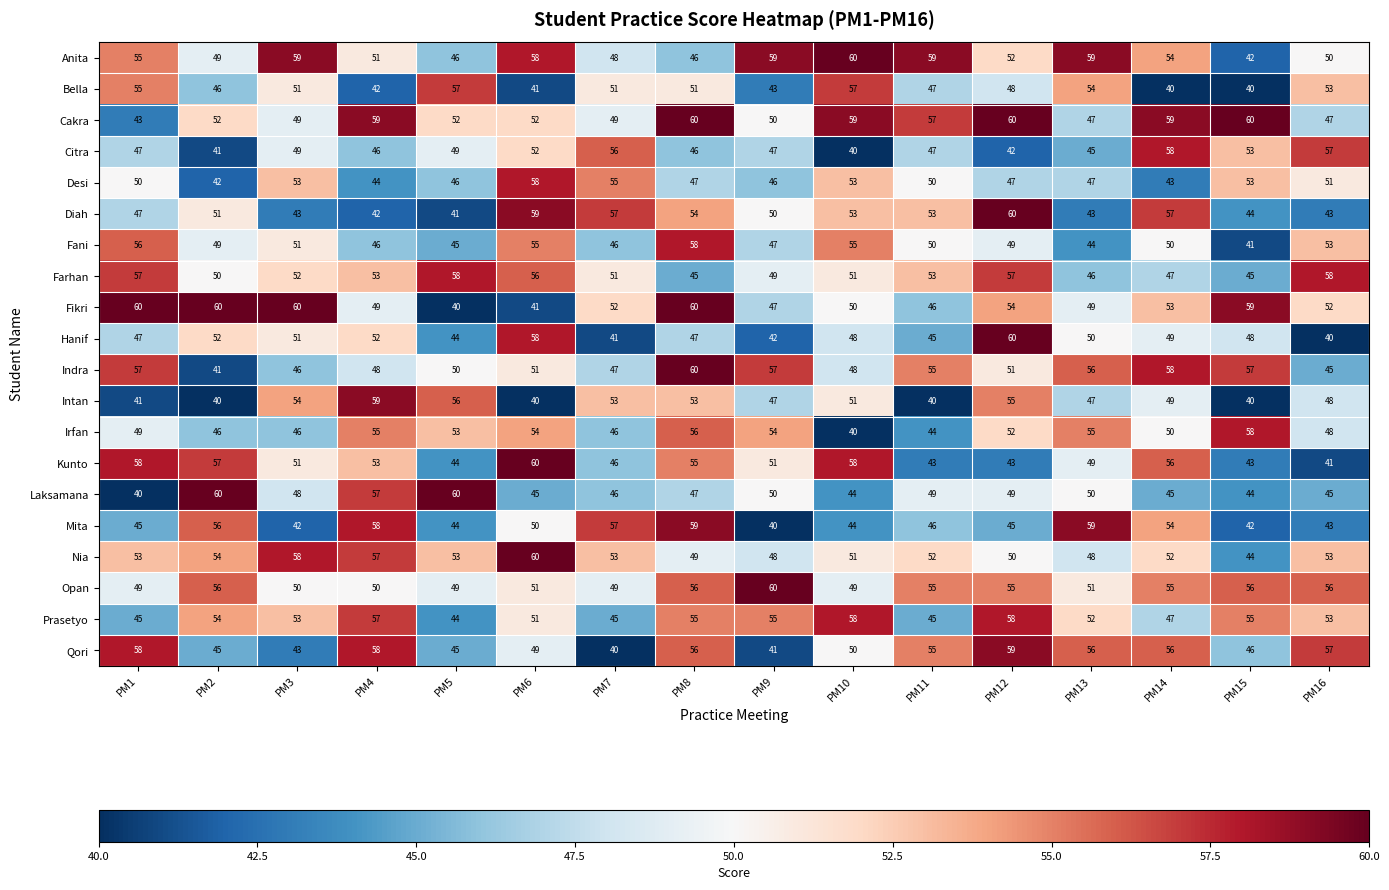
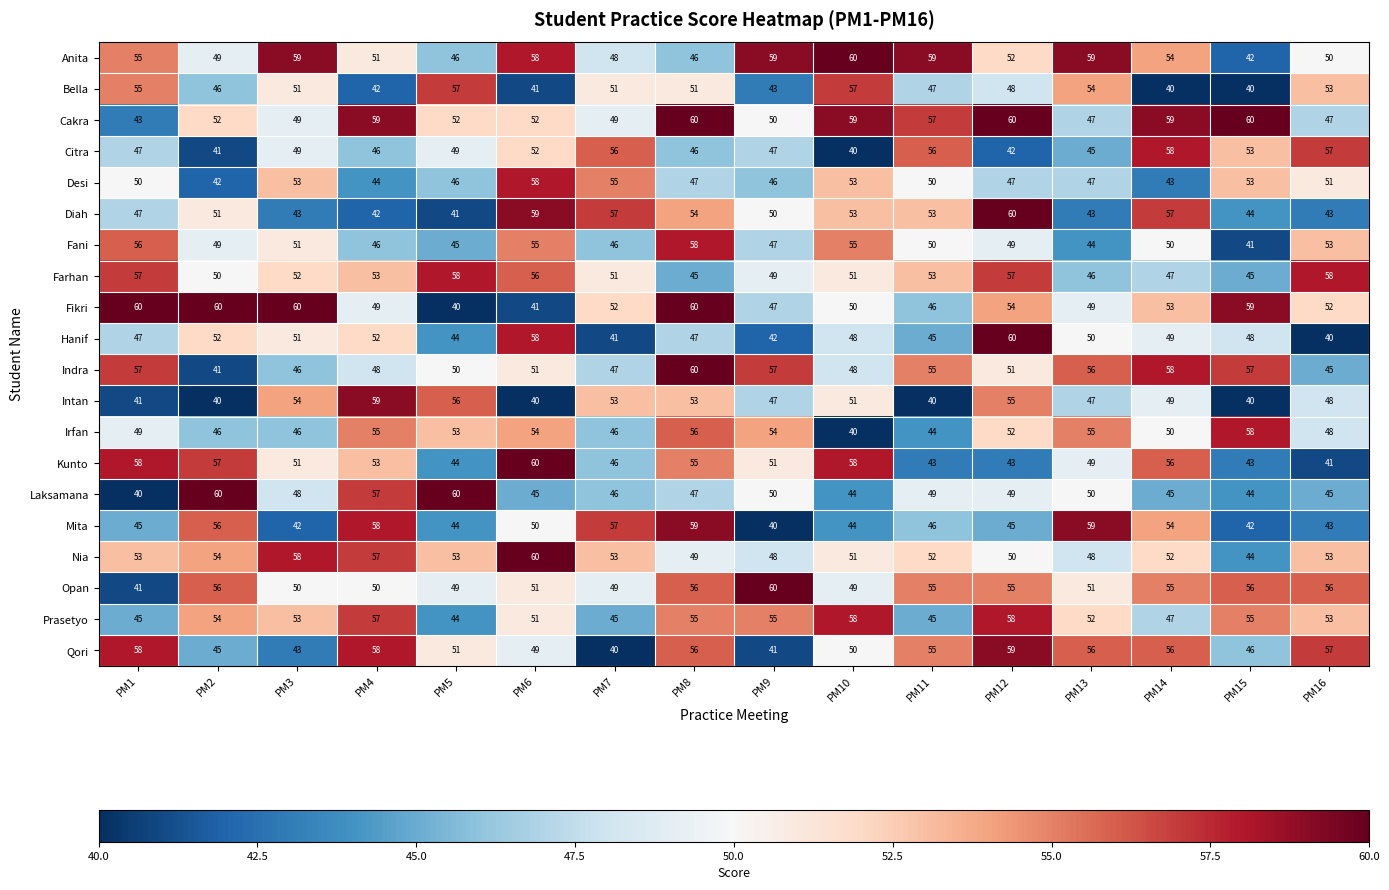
Citra, PM11: 47 -> 56
Opan, PM1: 49 -> 41
Qori, PM5: 45 -> 51
